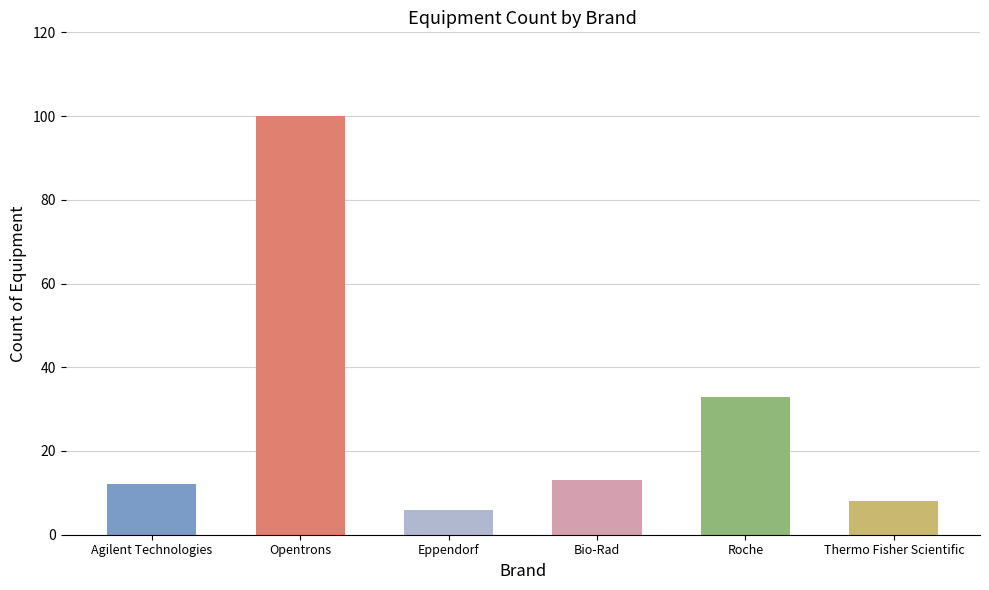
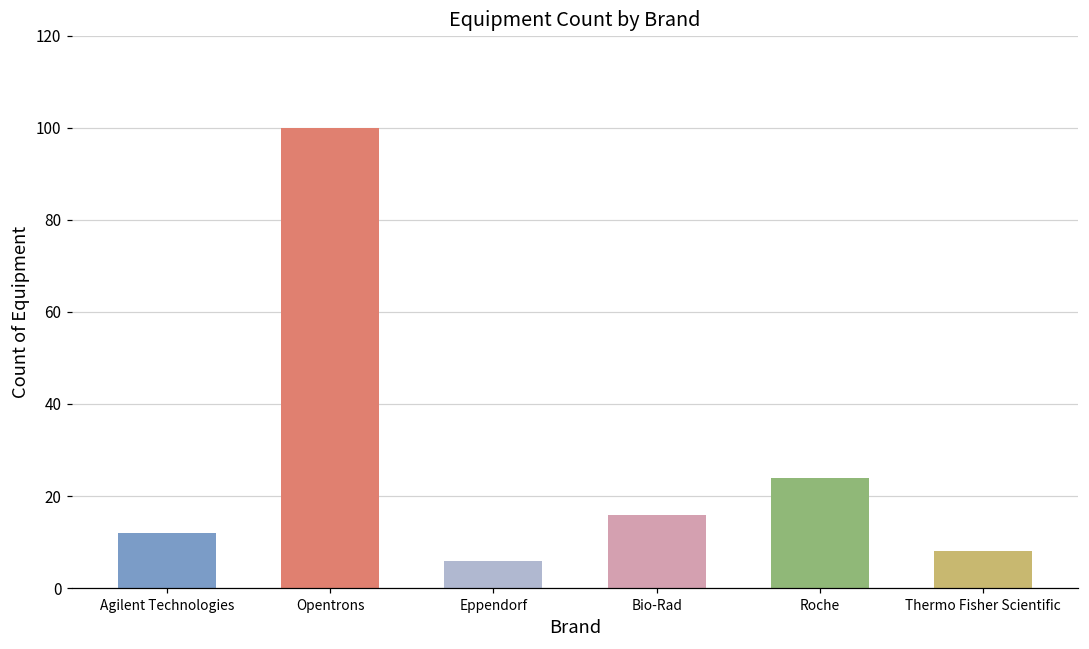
Bio-Rad: 13 -> 16
Roche: 33 -> 24
